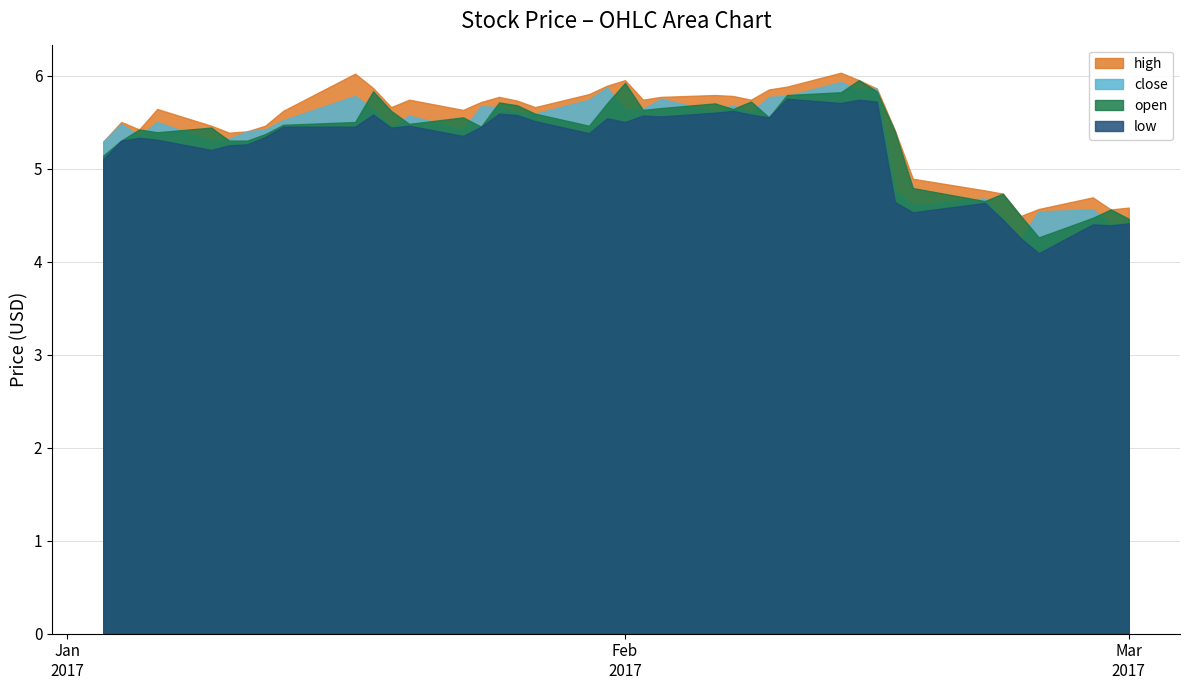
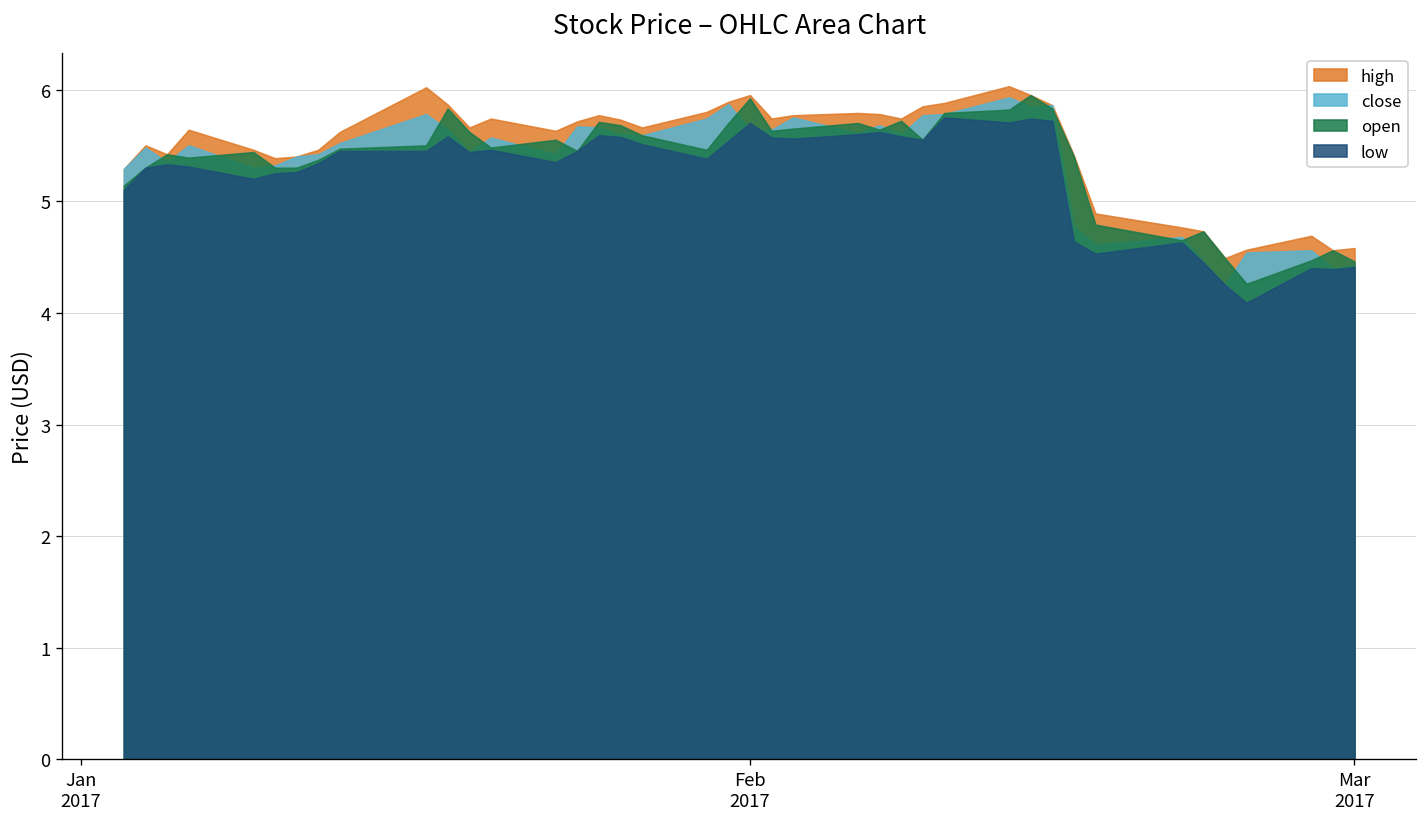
low, Feb 2017: 5.5 -> 5.7
